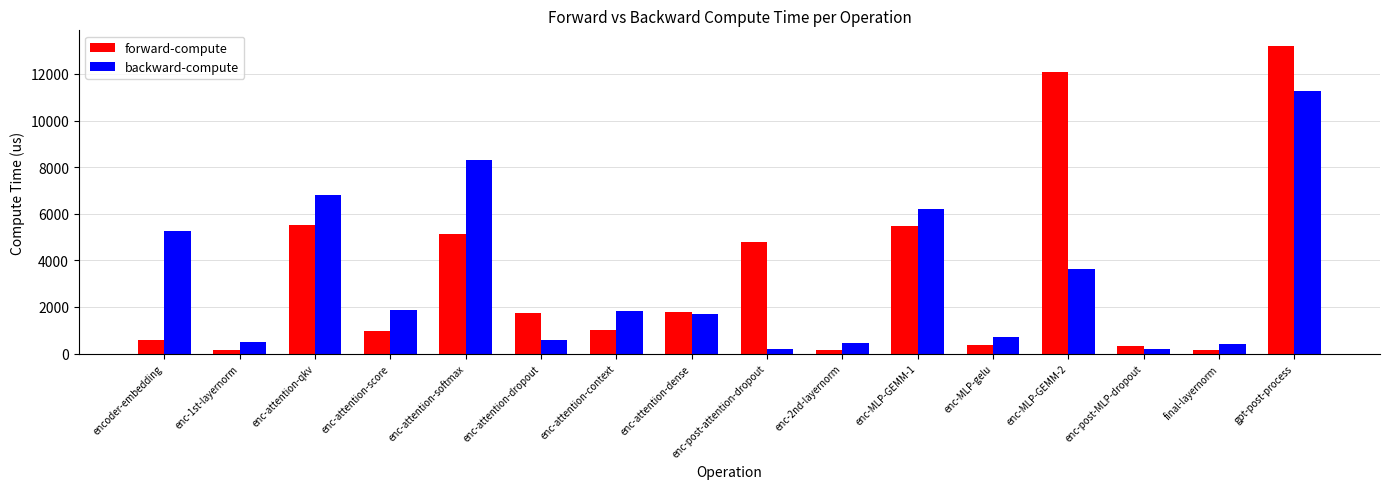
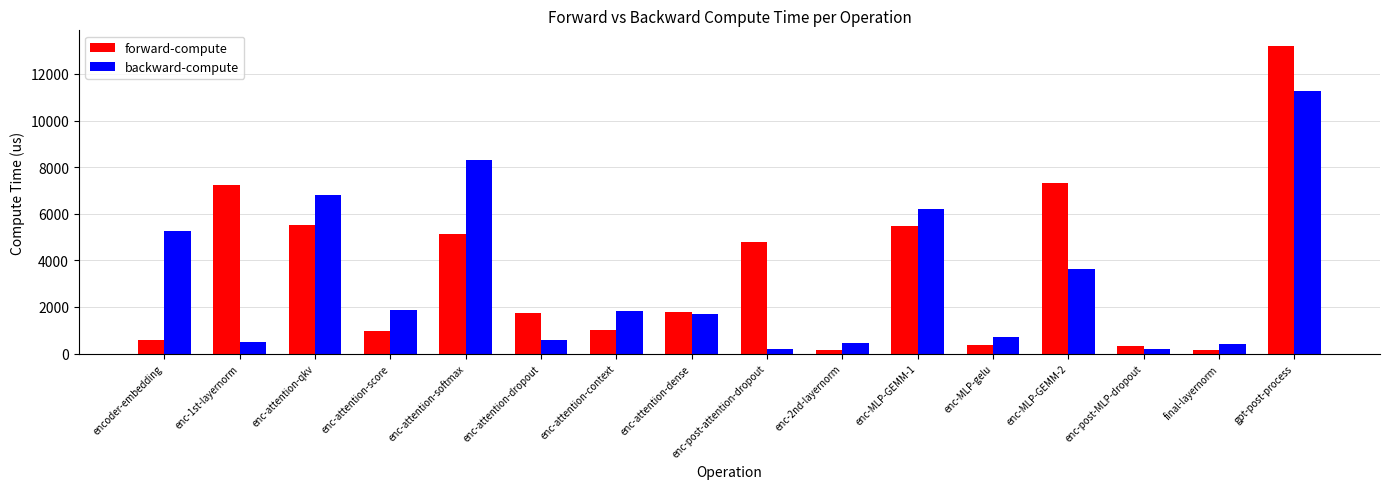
forward-compute, enc-1st-layernorm: 100 -> 7200
forward-compute, enc-MLP-GEMM-2: 12100 -> 7300
